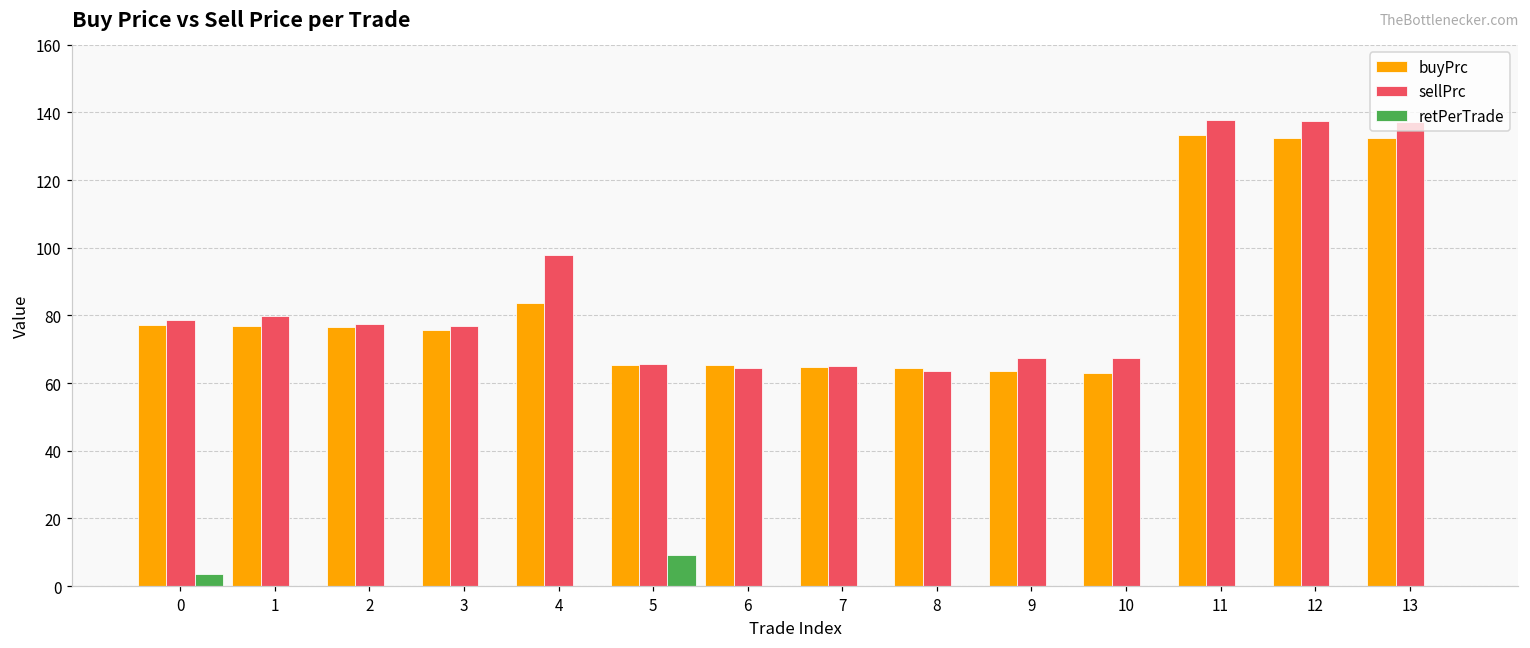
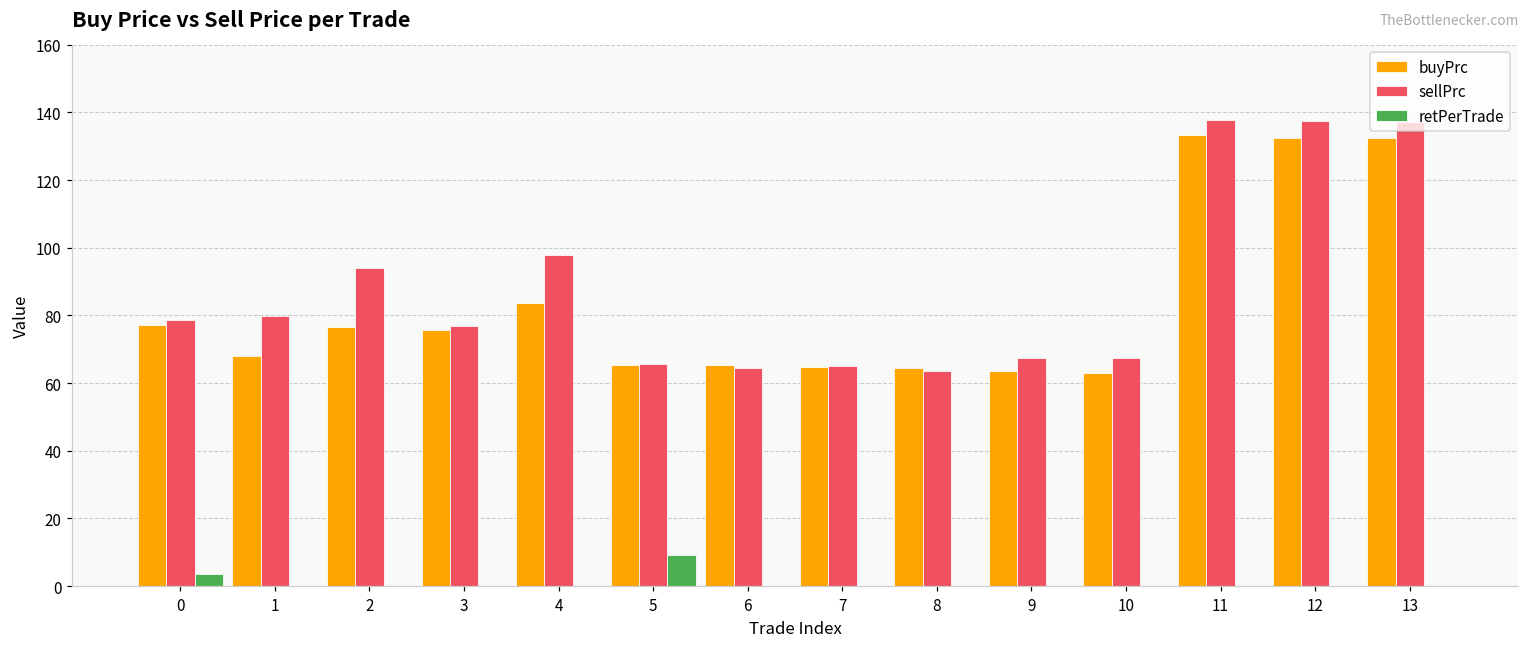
buyPrc, 1: 77 -> 68
sellPrc, 2: 77 -> 94
